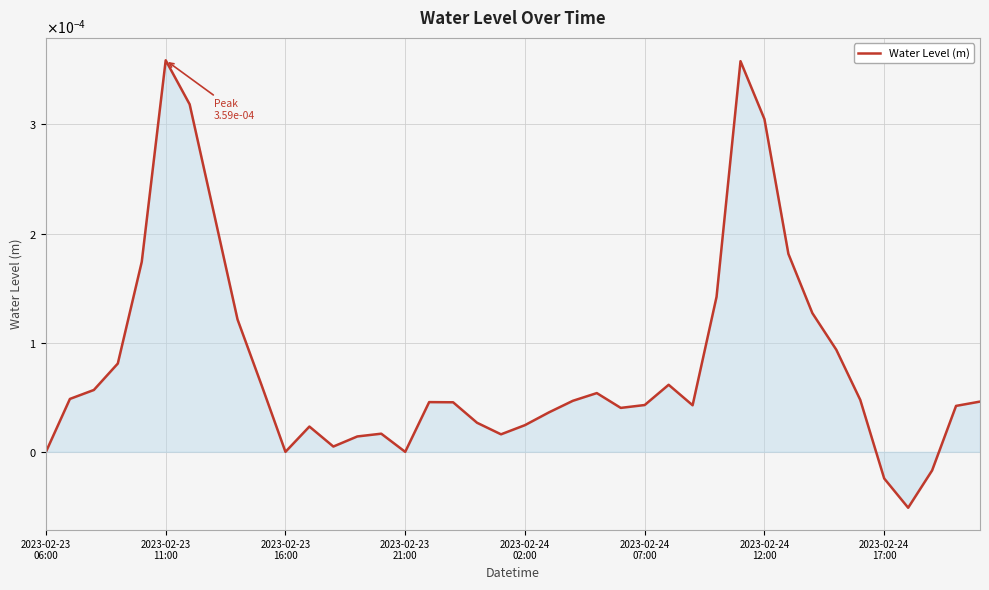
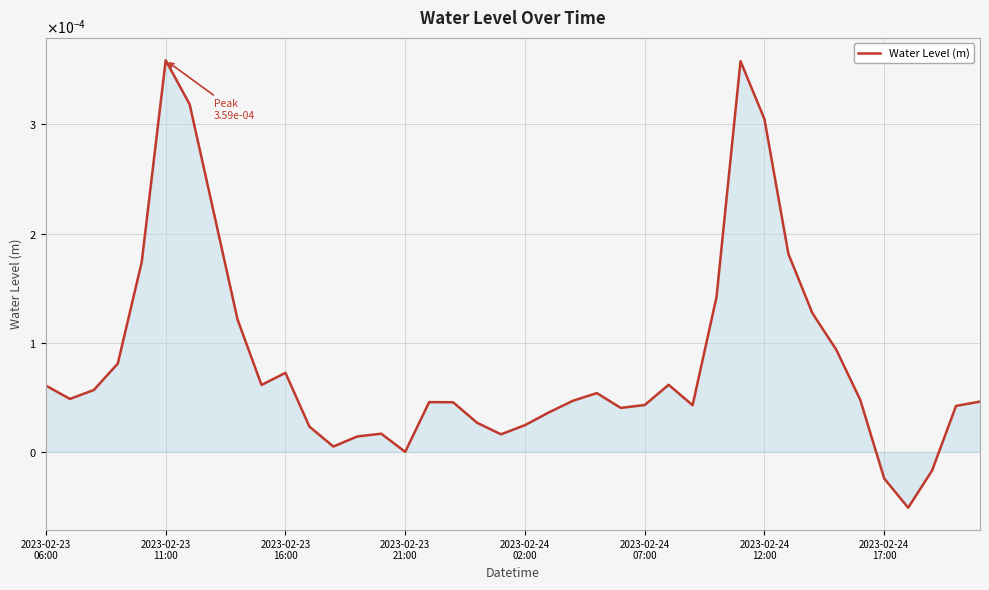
Water Level (m), 2023-02-23 06:00: 0.0000 -> 0.0001
Water Level (m), 2023-02-23 16:00: 0.0000 -> 0.0001
